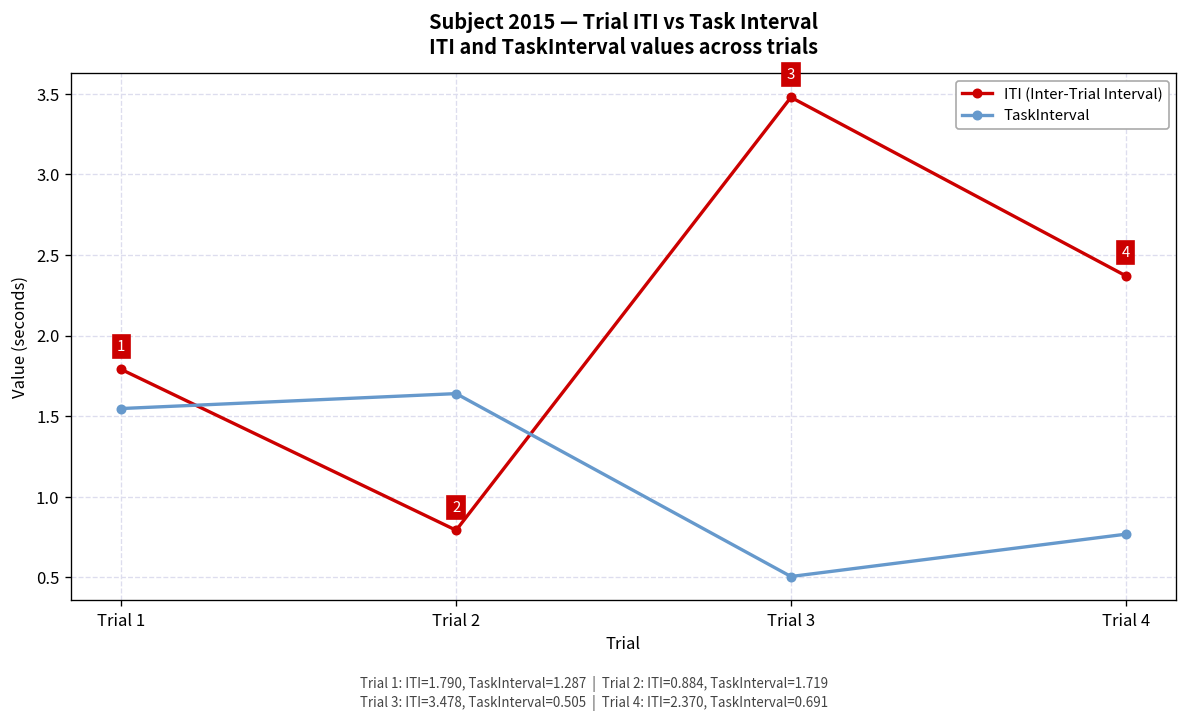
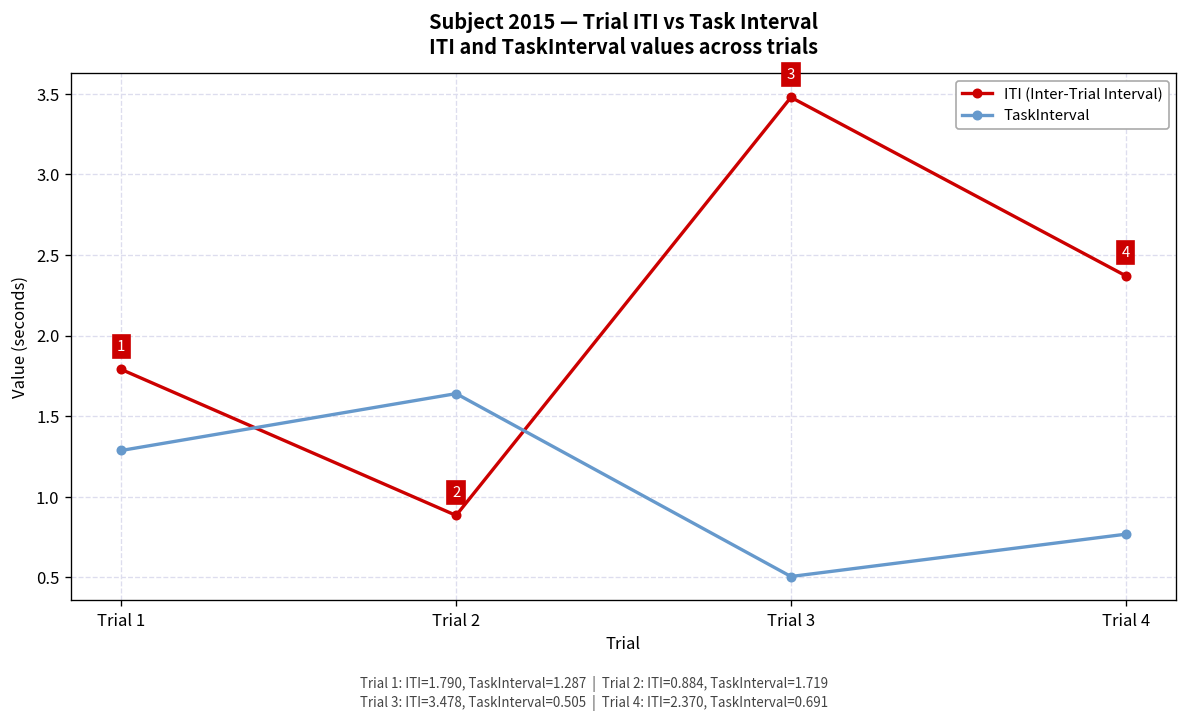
TaskInterval, Trial 1: 1.55 -> 1.29
ITI (Inter-Trial Interval), Trial 2: 0.79 -> 0.88
